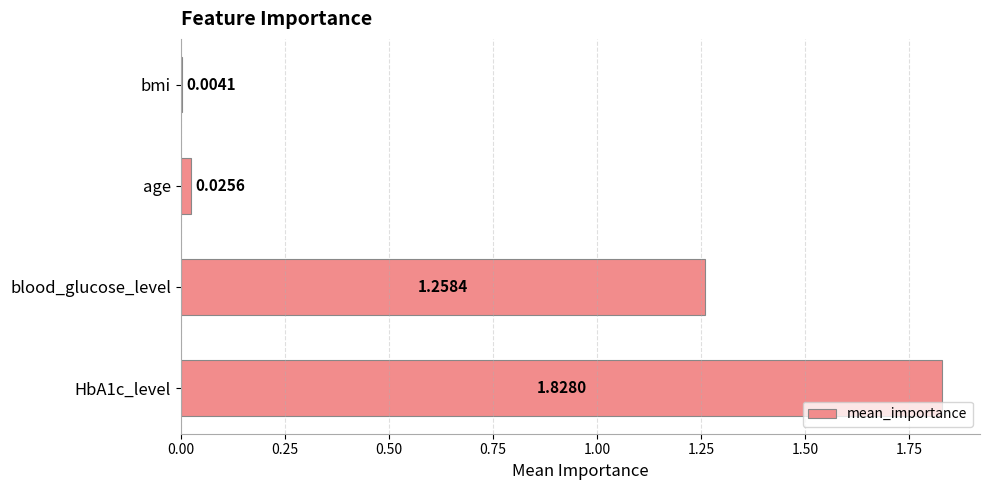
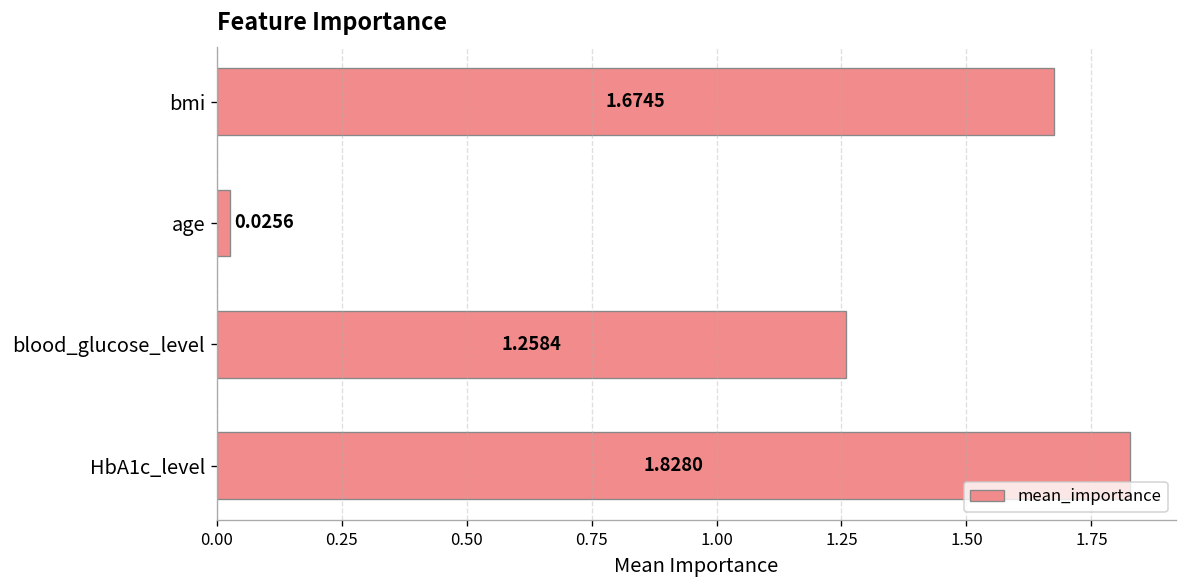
bmi: 0.0041 -> 1.6745
